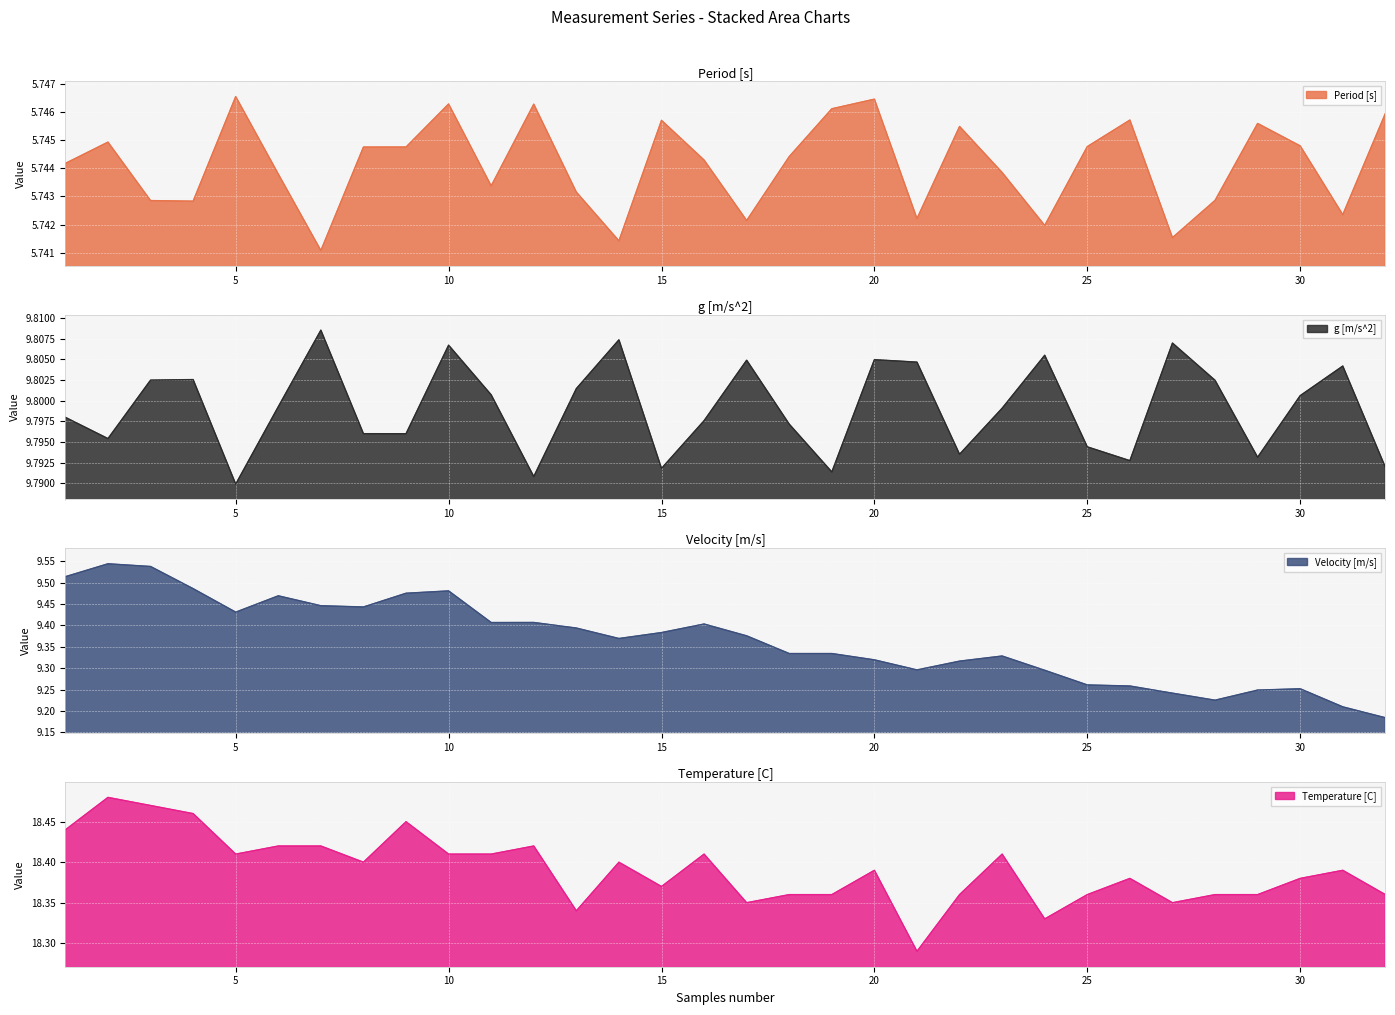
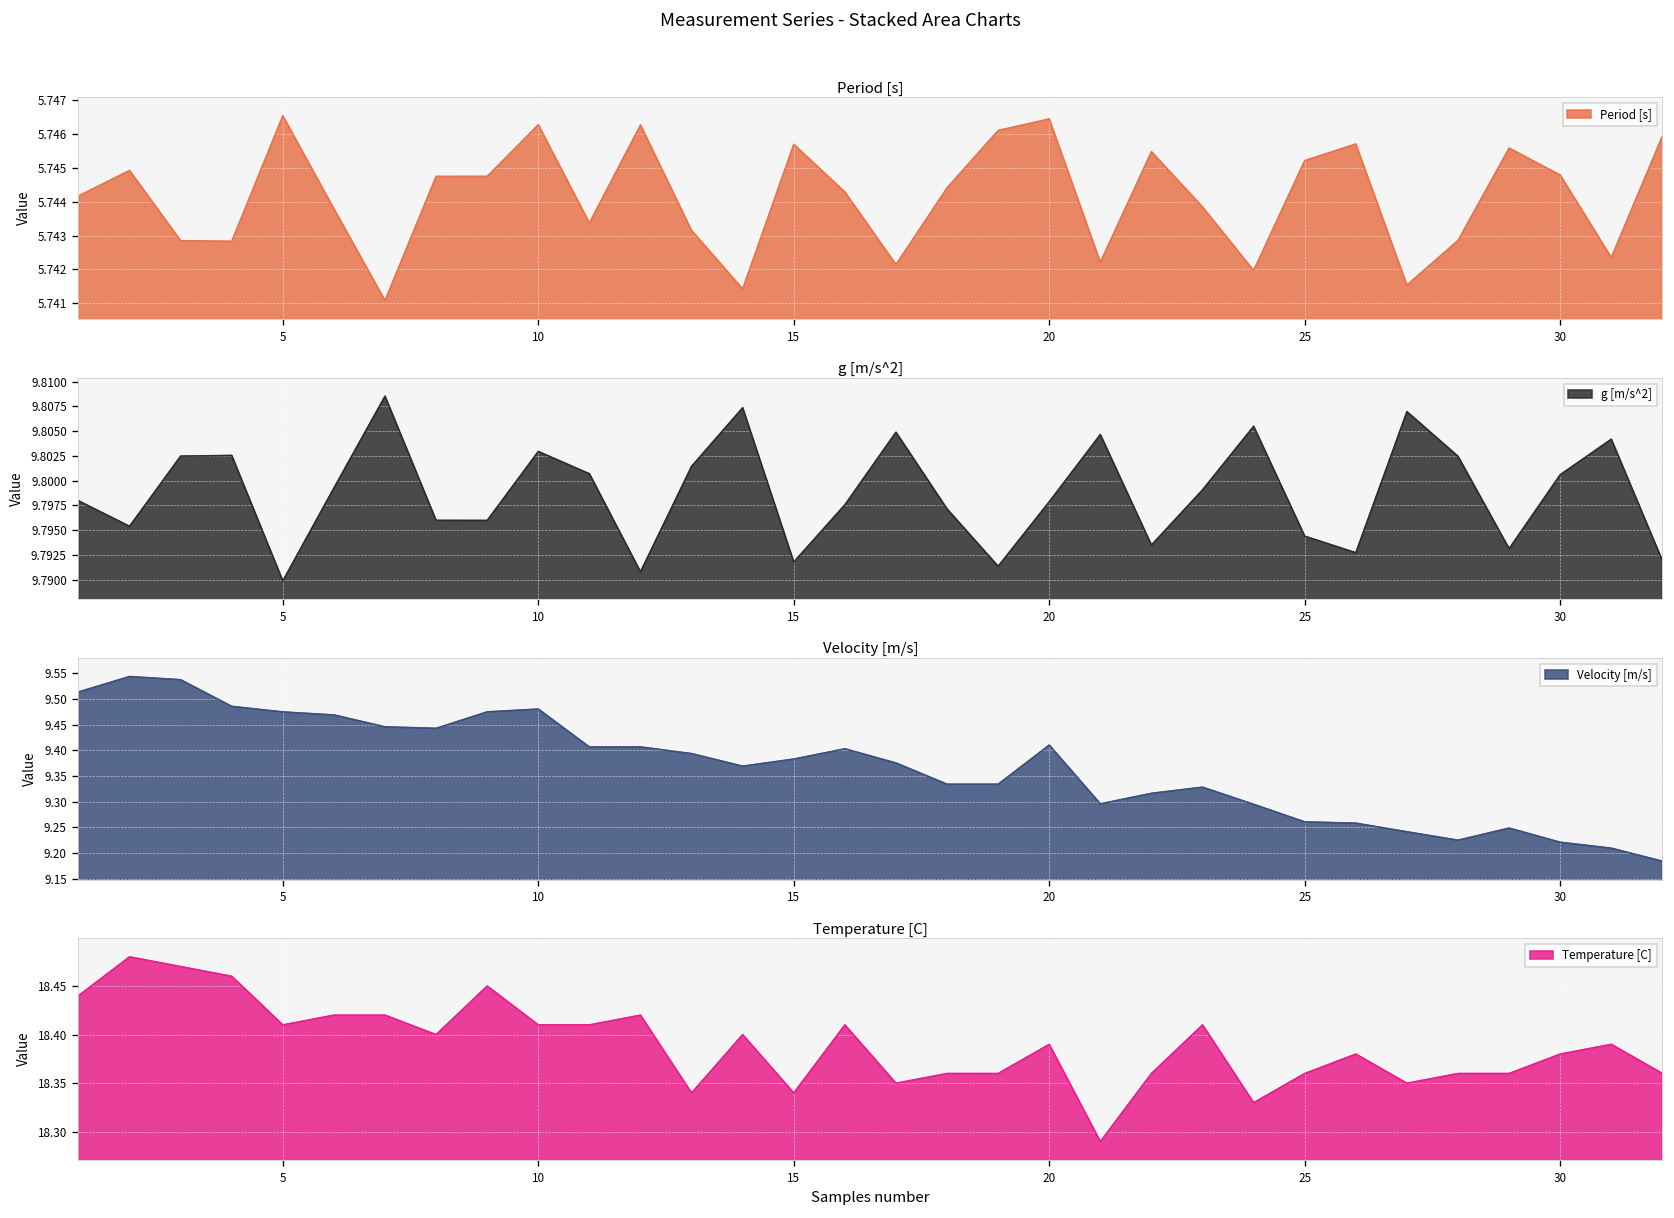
Period [s], 25: 5.7448 -> 5.7452
g [m/s^2], 10: 9.807 -> 9.803
g [m/s^2], 20: 9.805 -> 9.798
Velocity [m/s], 5: 9.43 -> 9.47
Velocity [m/s], 20: 9.32 -> 9.41
Velocity [m/s], 30: 9.25 -> 9.22
Temperature [C], 15: 18.37 -> 18.34
